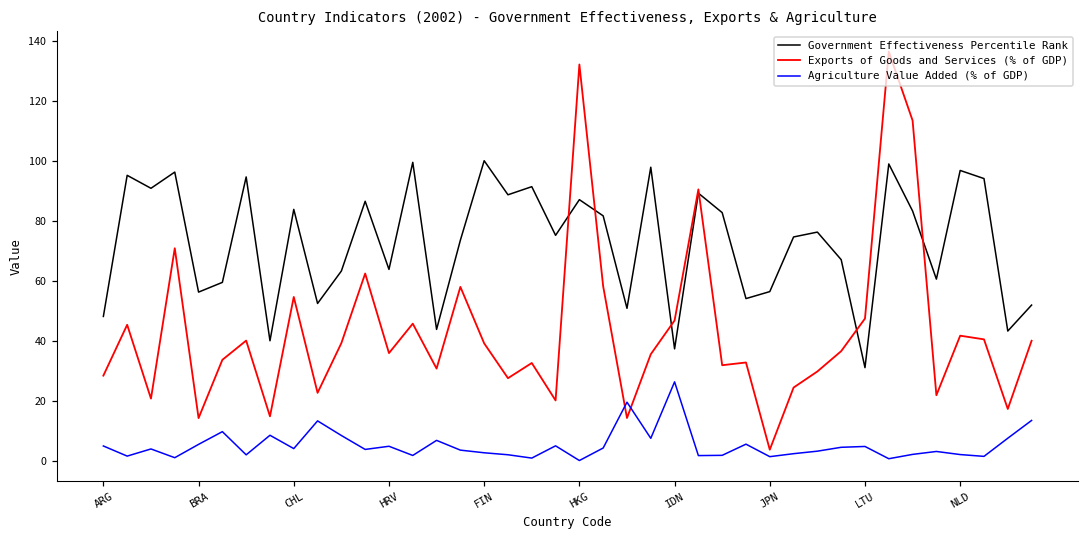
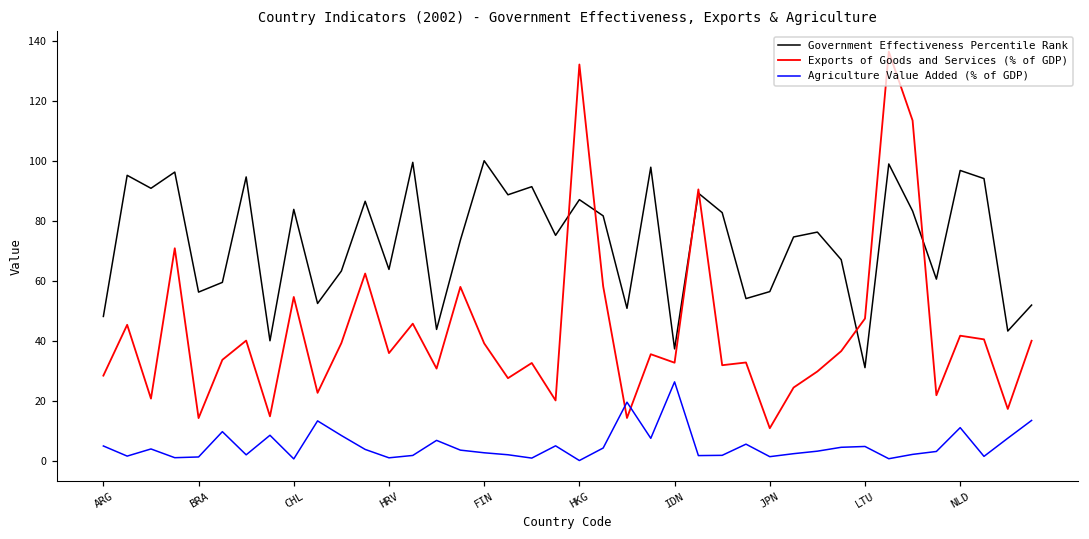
Agriculture Value Added (% of GDP), BRA: 5 -> 1
Agriculture Value Added (% of GDP), CHL: 4 -> 1
Agriculture Value Added (% of GDP), HRV: 5 -> 1
Exports of Goods and Services (% of GDP), IDN: 47 -> 33
Exports of Goods and Services (% of GDP), JPN: 4 -> 11
Agriculture Value Added (% of GDP), NLD: 2 -> 11
